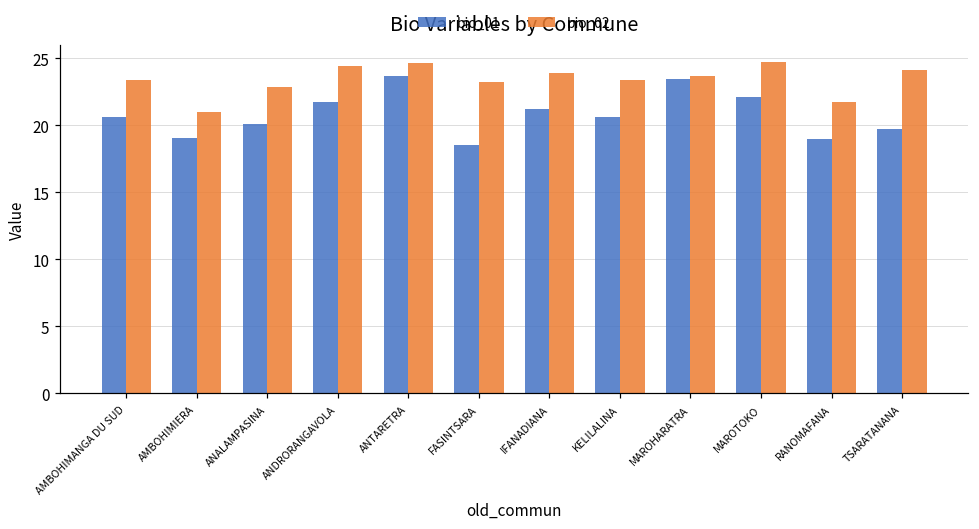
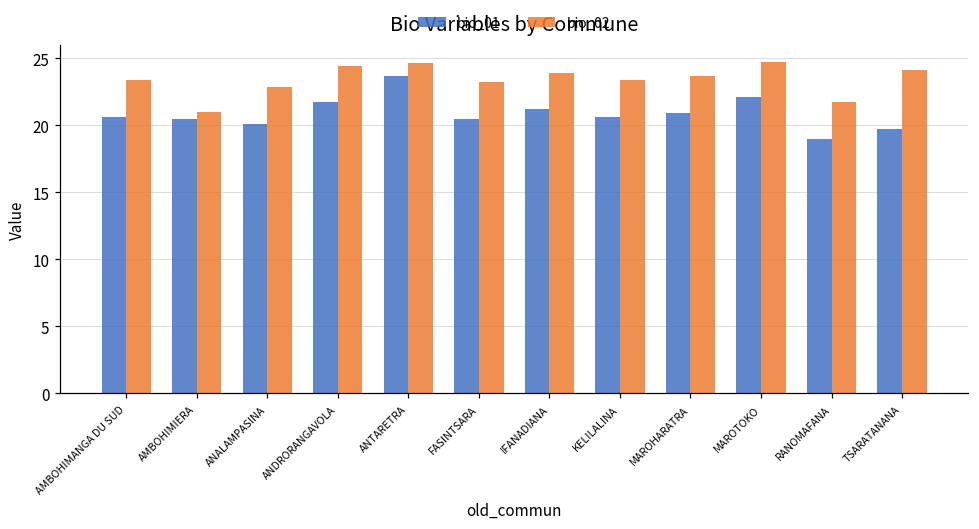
bio_01, AMBOHIMIERA: 19.1 -> 20.5
bio_01, FASINTSARA: 18.5 -> 20.4
bio_01, MAROHARATRA: 23.5 -> 20.9
